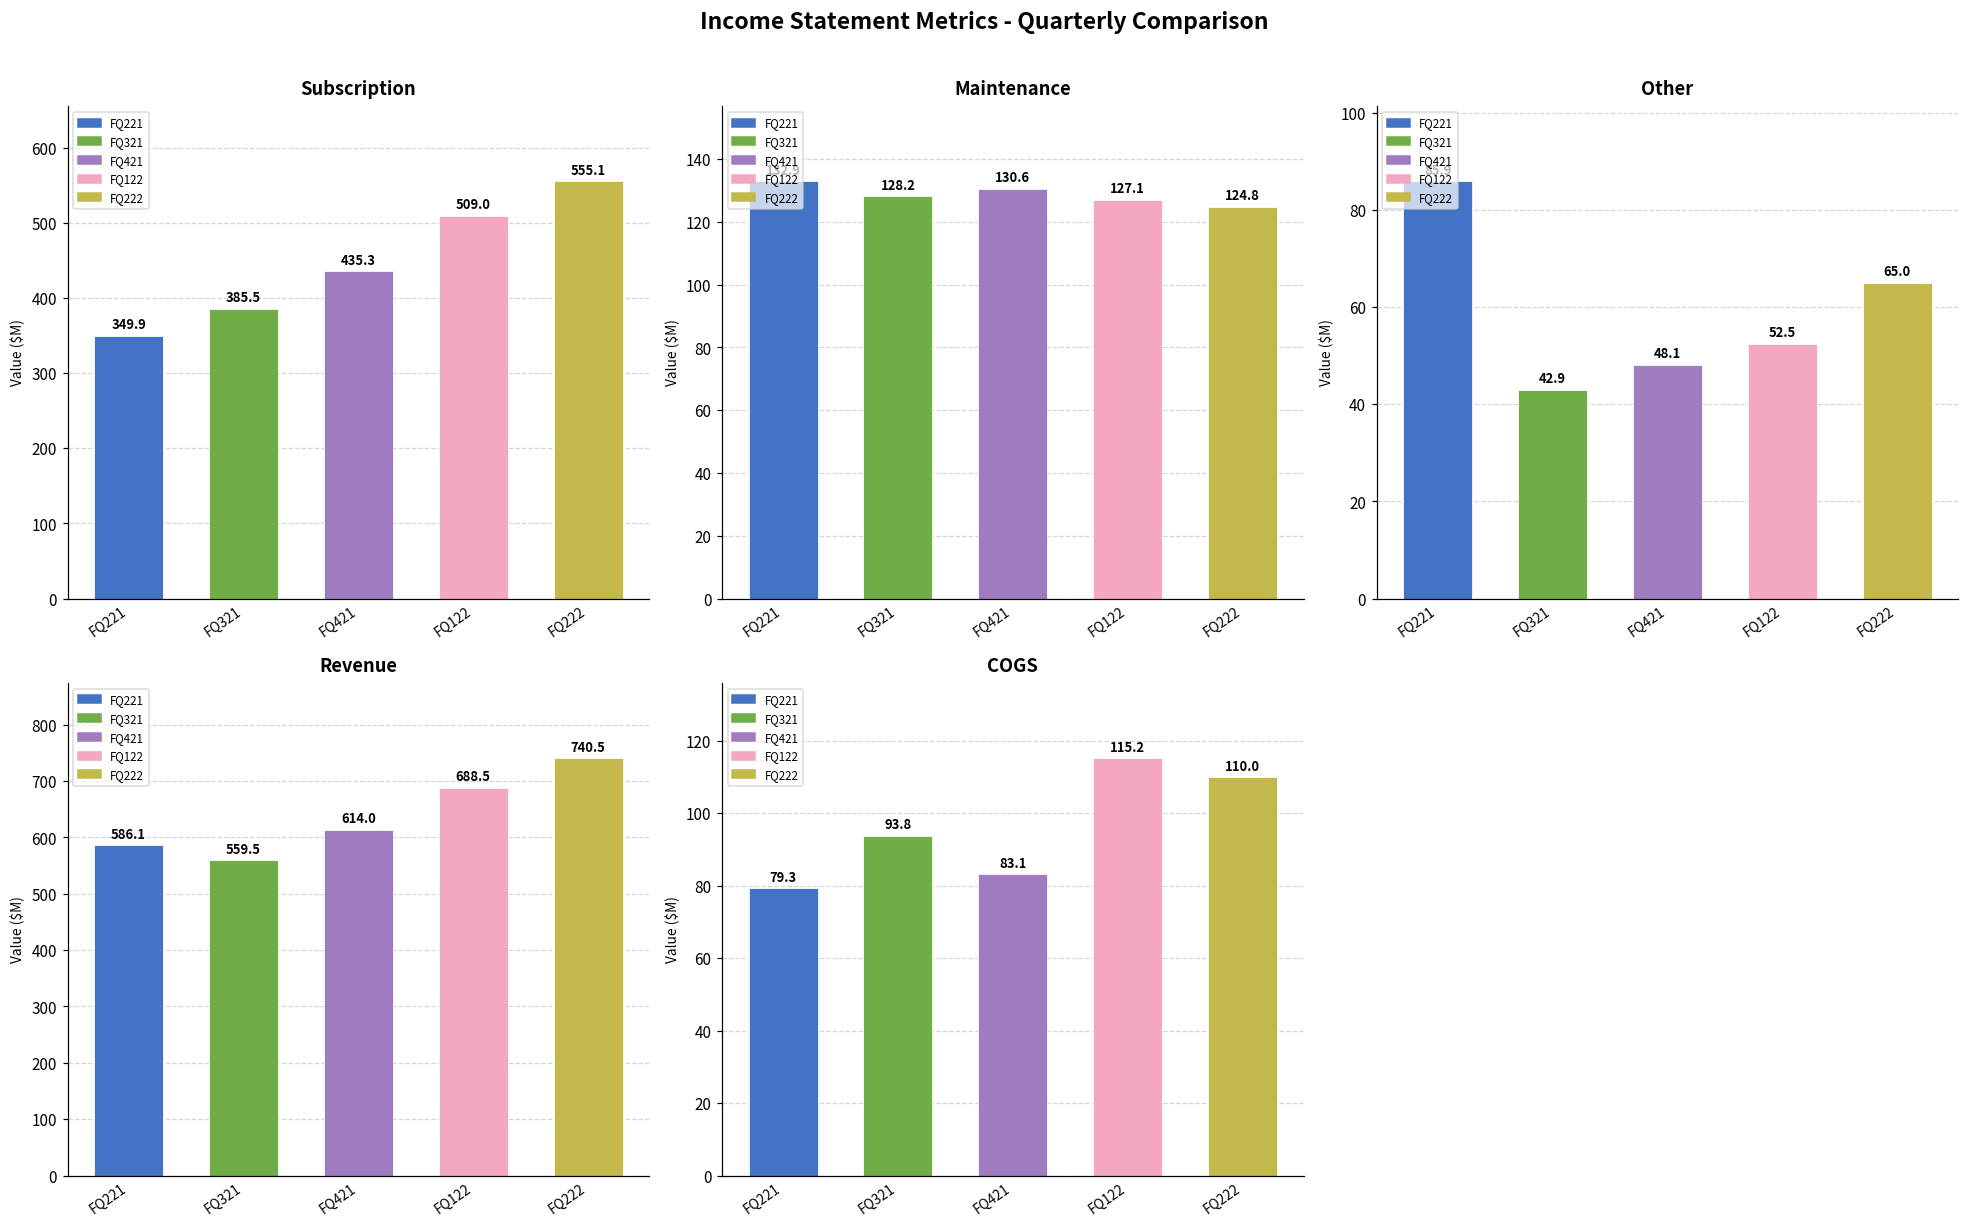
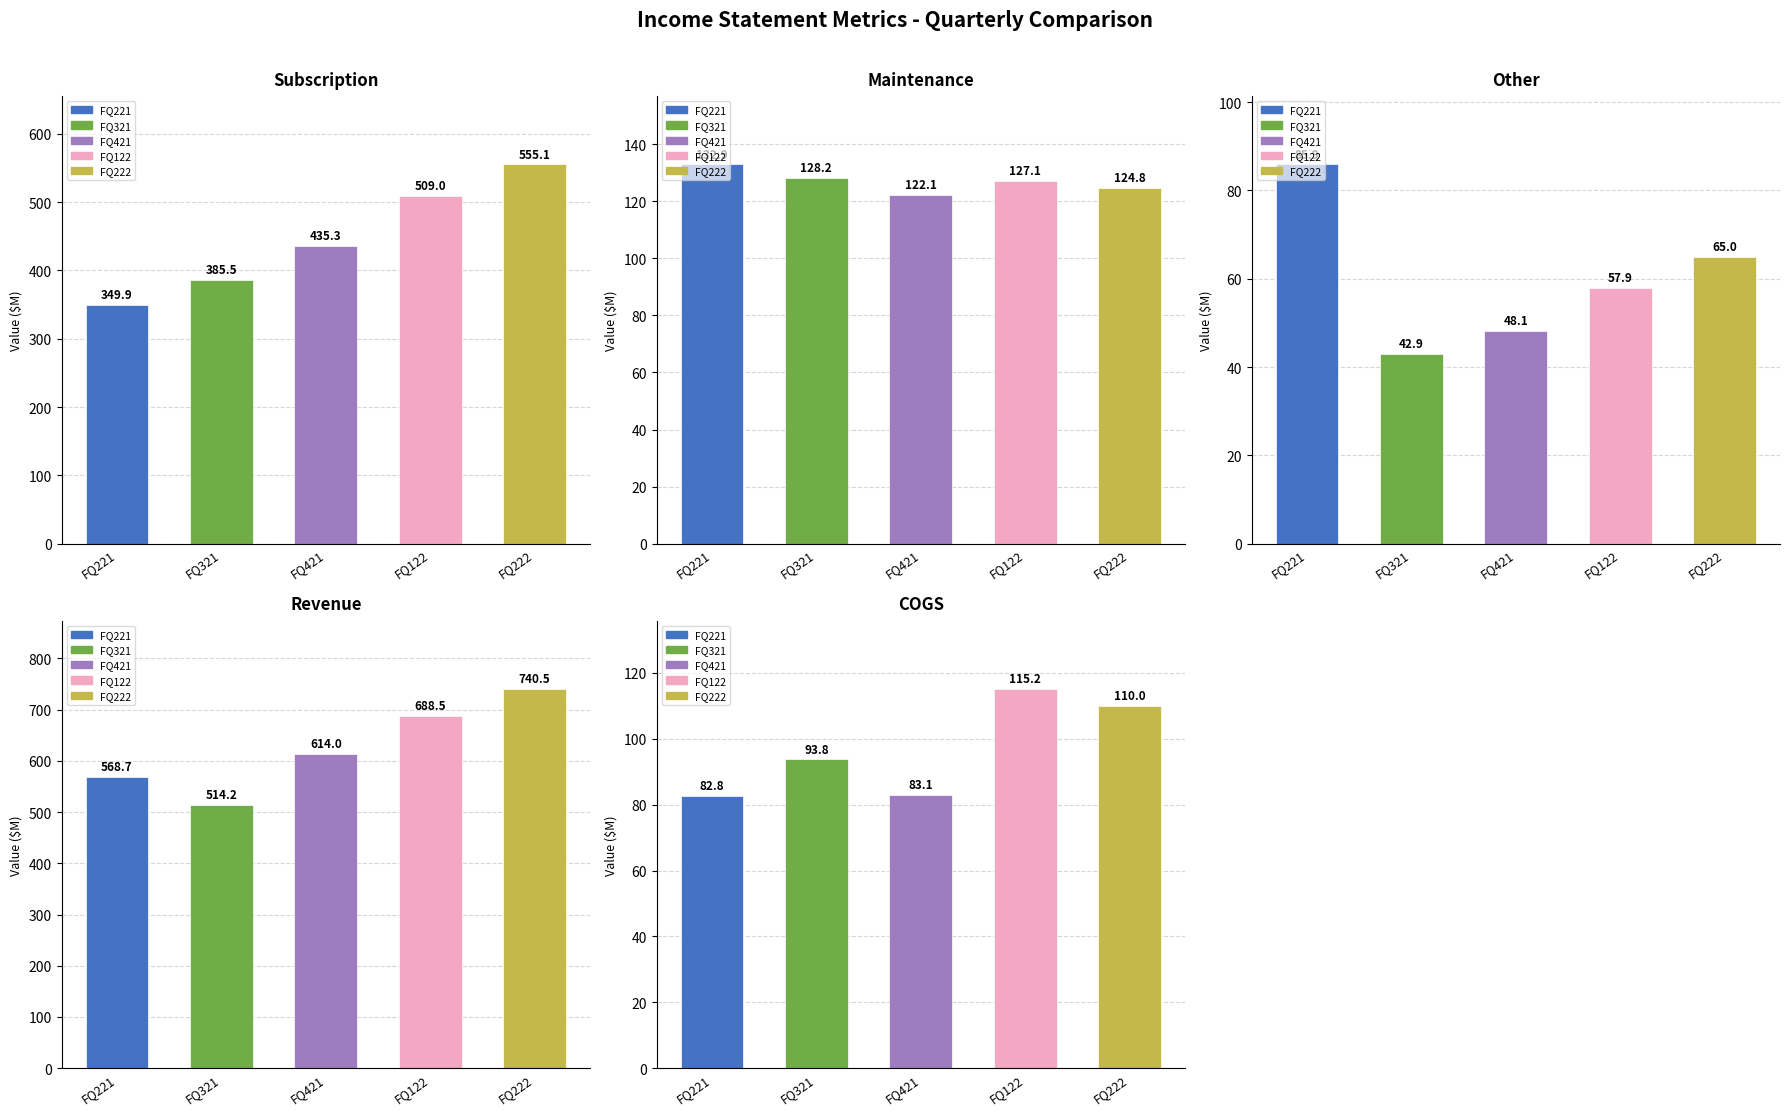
Maintenance, FQ421: 130.6 -> 122.1
Other, FQ122: 52.5 -> 57.9
Revenue, FQ221: 586.1 -> 568.7
Revenue, FQ321: 559.5 -> 514.2
COGS, FQ221: 79.3 -> 82.8
